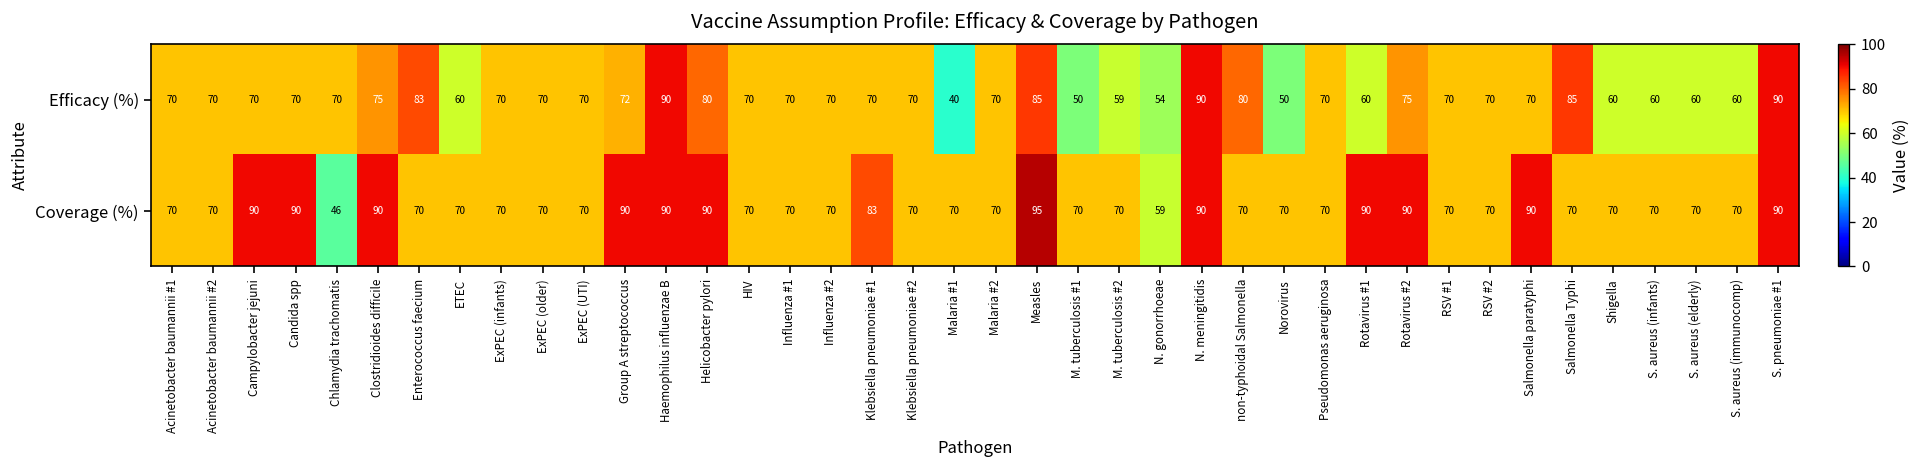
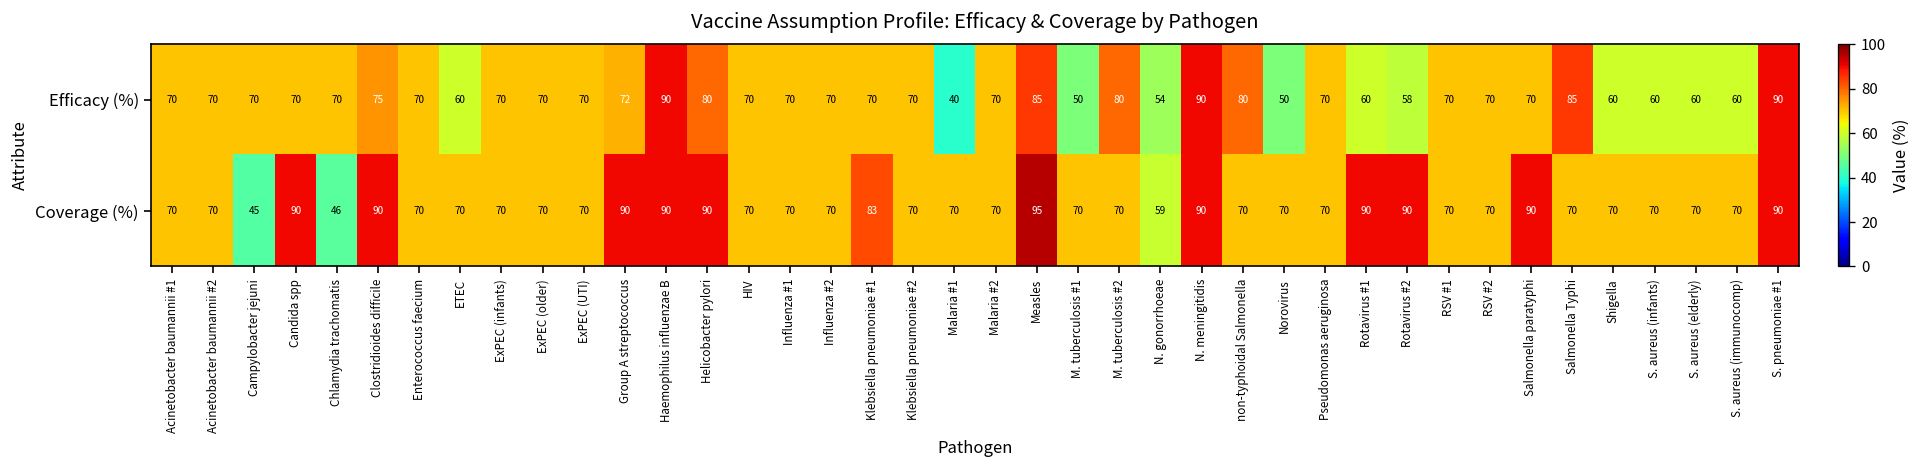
Efficacy (%), Enterococcus faecium: 83 -> 70
Efficacy (%), M. tuberculosis #2: 59 -> 80
Efficacy (%), Rotavirus #2: 75 -> 58
Coverage (%), Campylobacter jejuni: 90 -> 45
